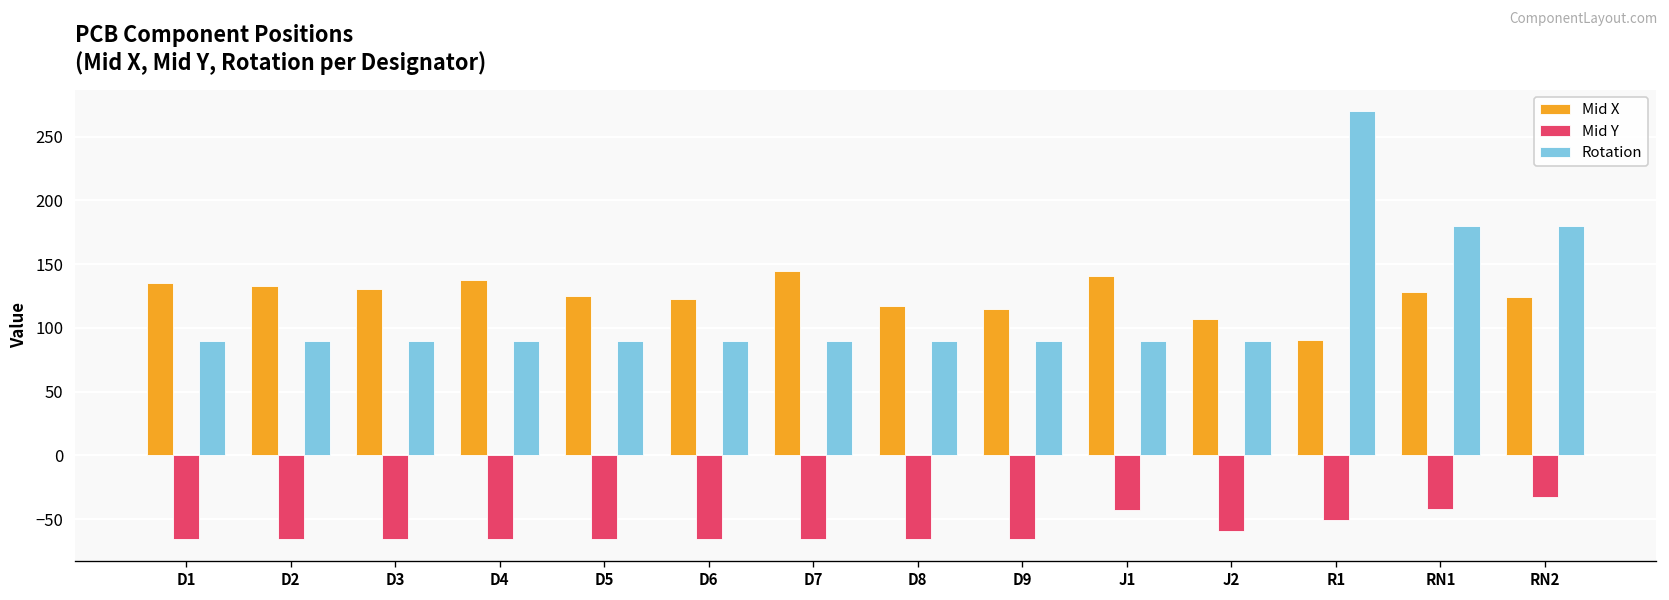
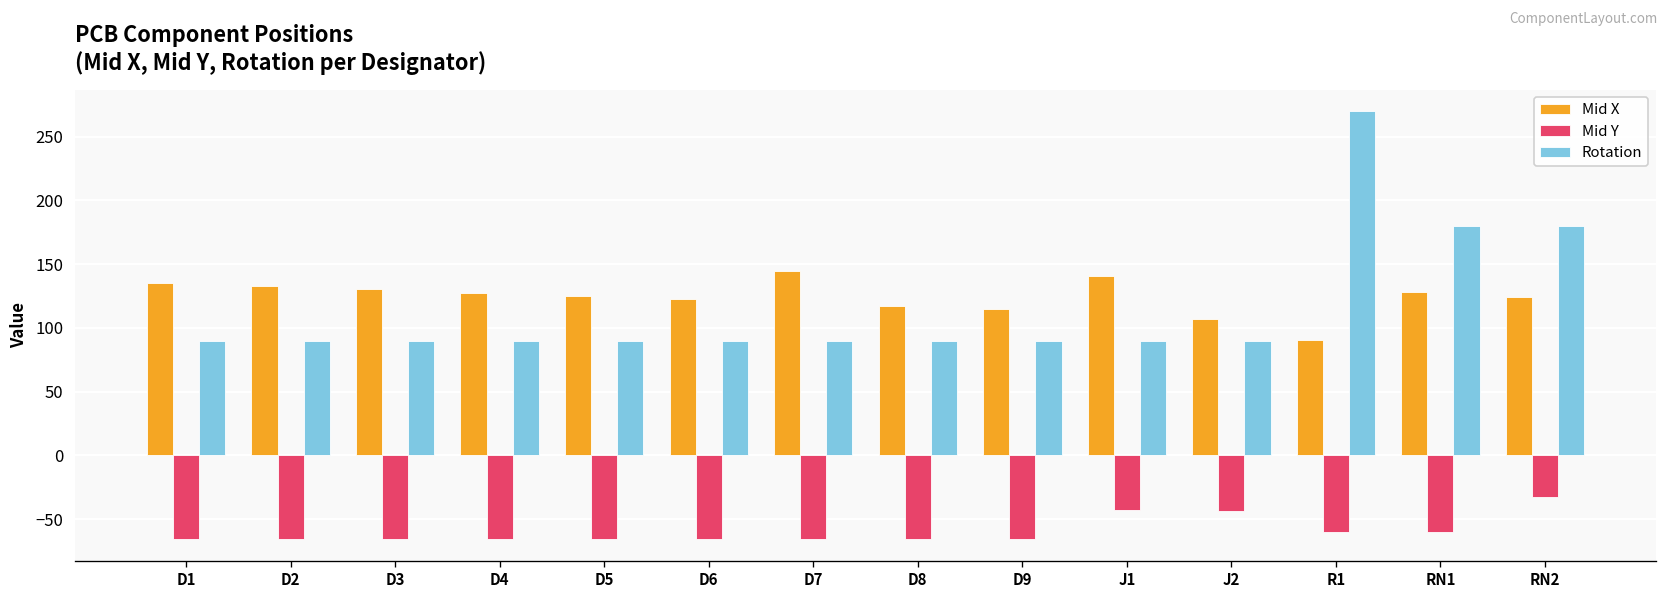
Mid X, D4: 137 -> 128
Mid Y, J2: -59 -> -44
Mid Y, R1: -50 -> -60
Mid Y, RN1: -42 -> -60
